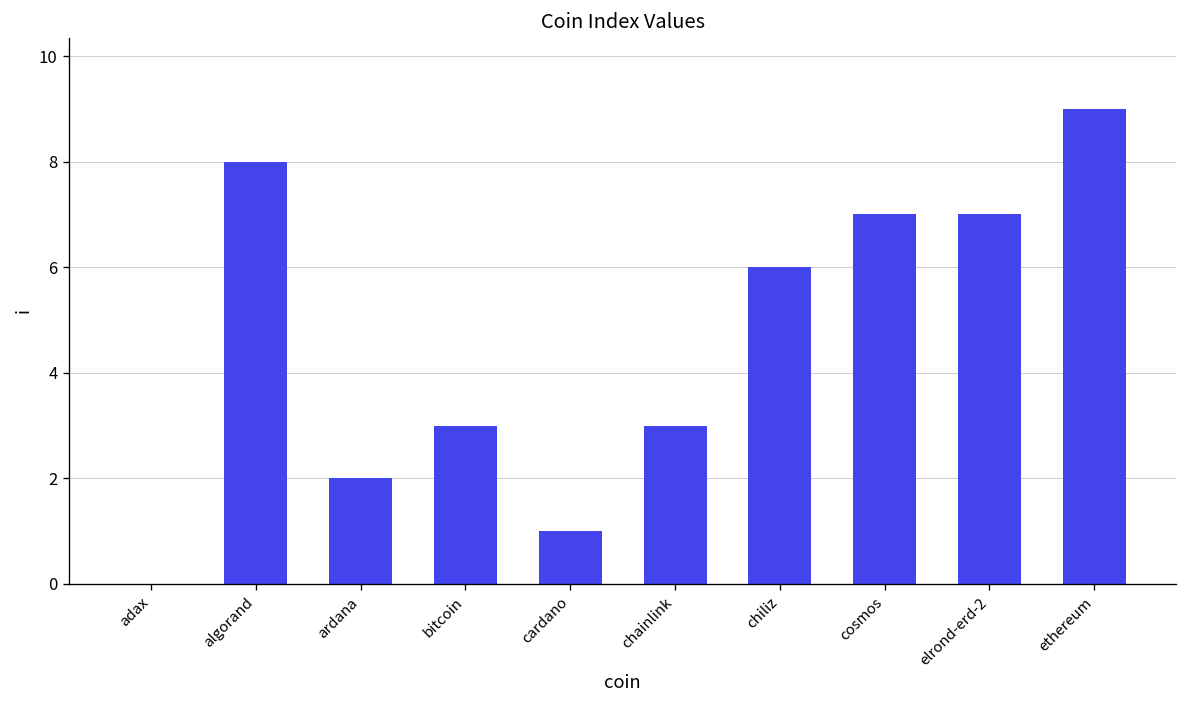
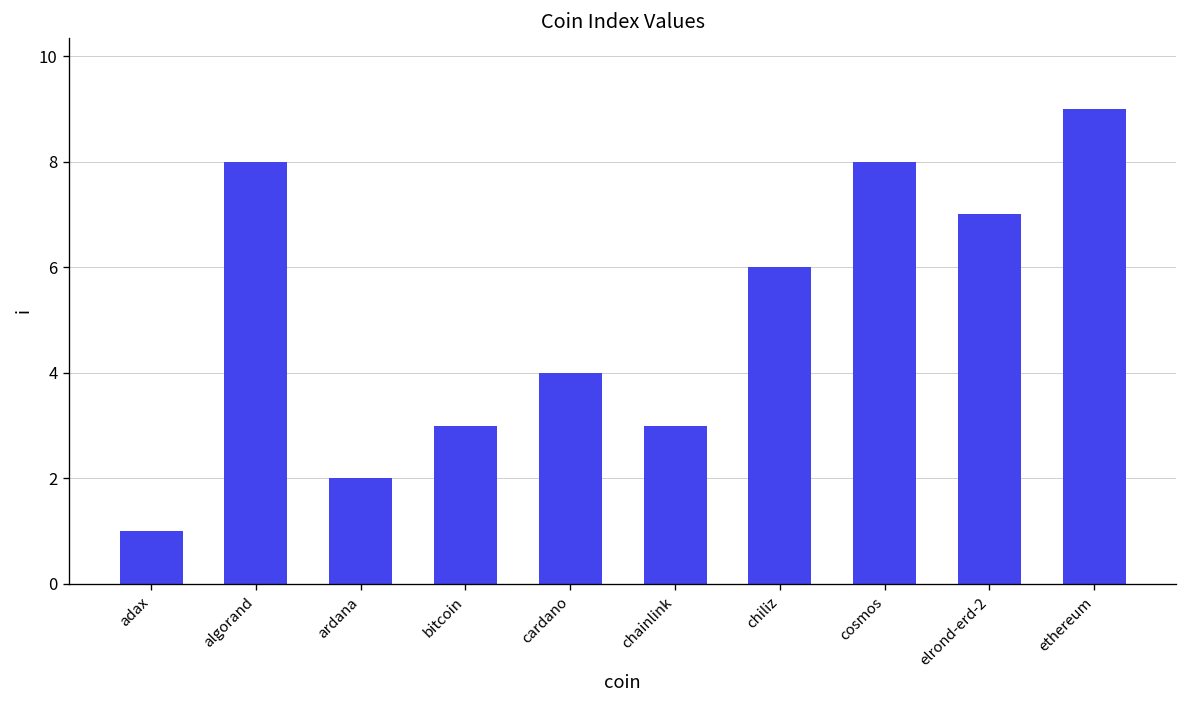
adax: 0 -> 1
cardano: 1 -> 4
cosmos: 7 -> 8
